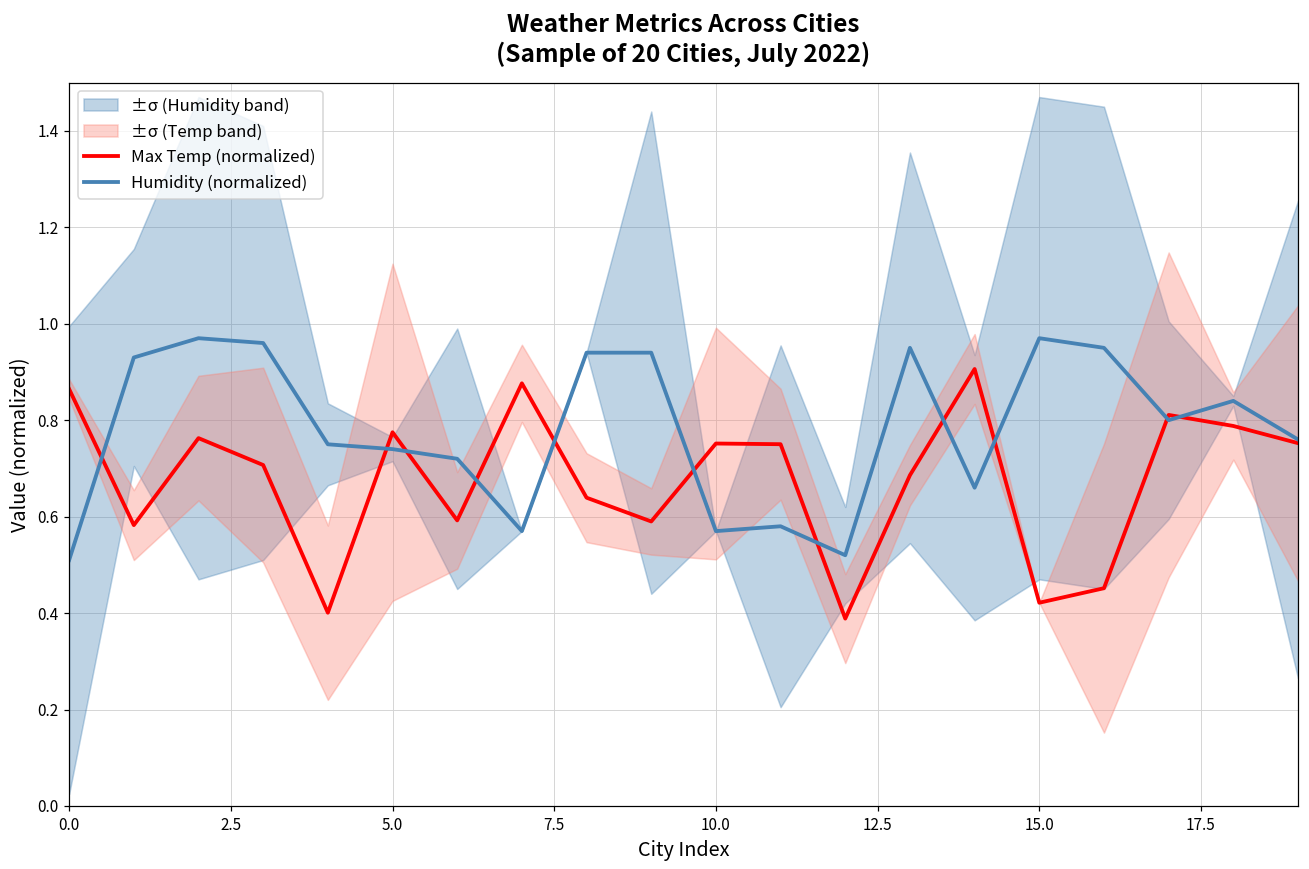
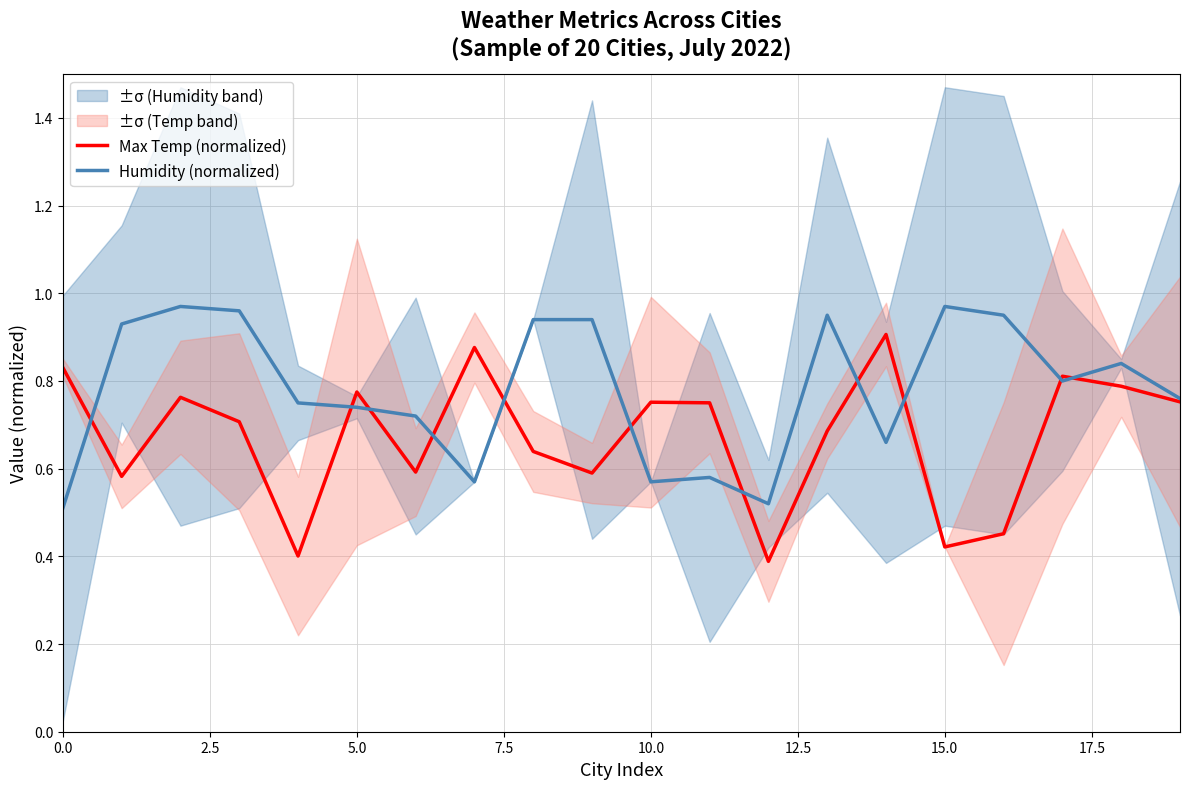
Max Temp (normalized), 0.0: 0.86 -> 0.83
